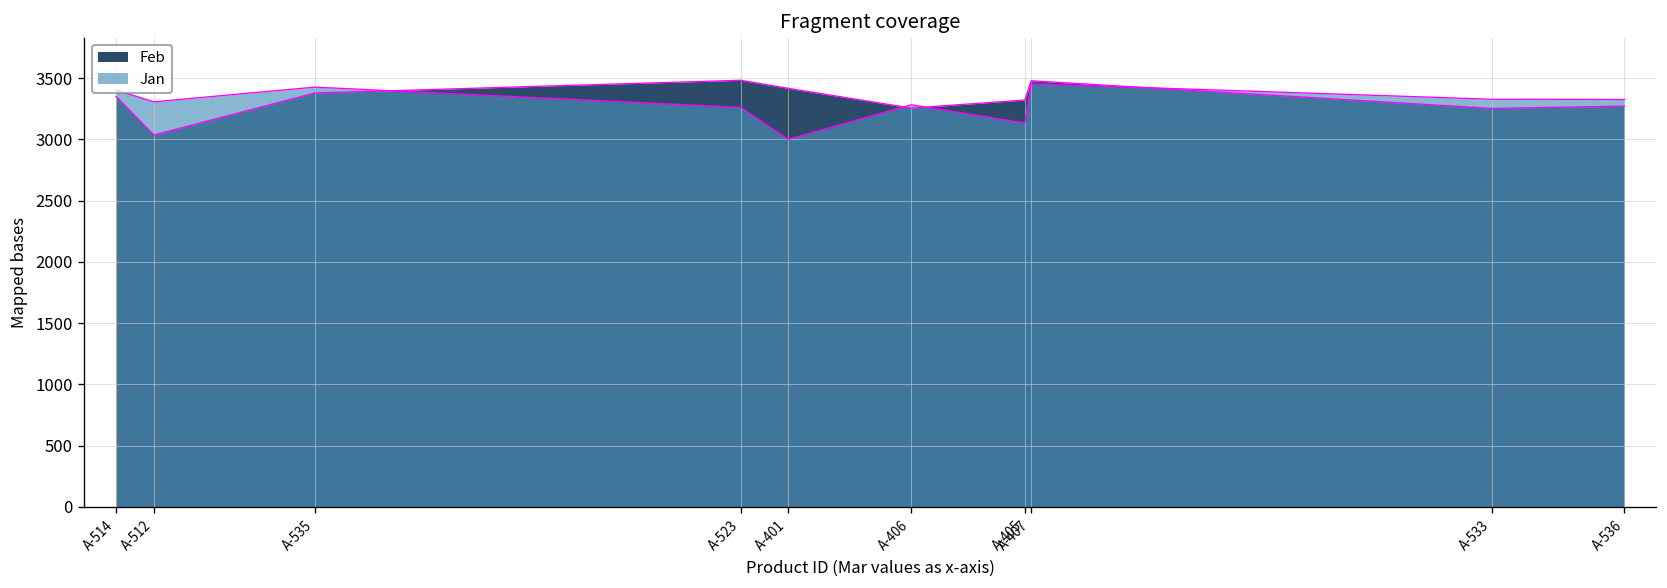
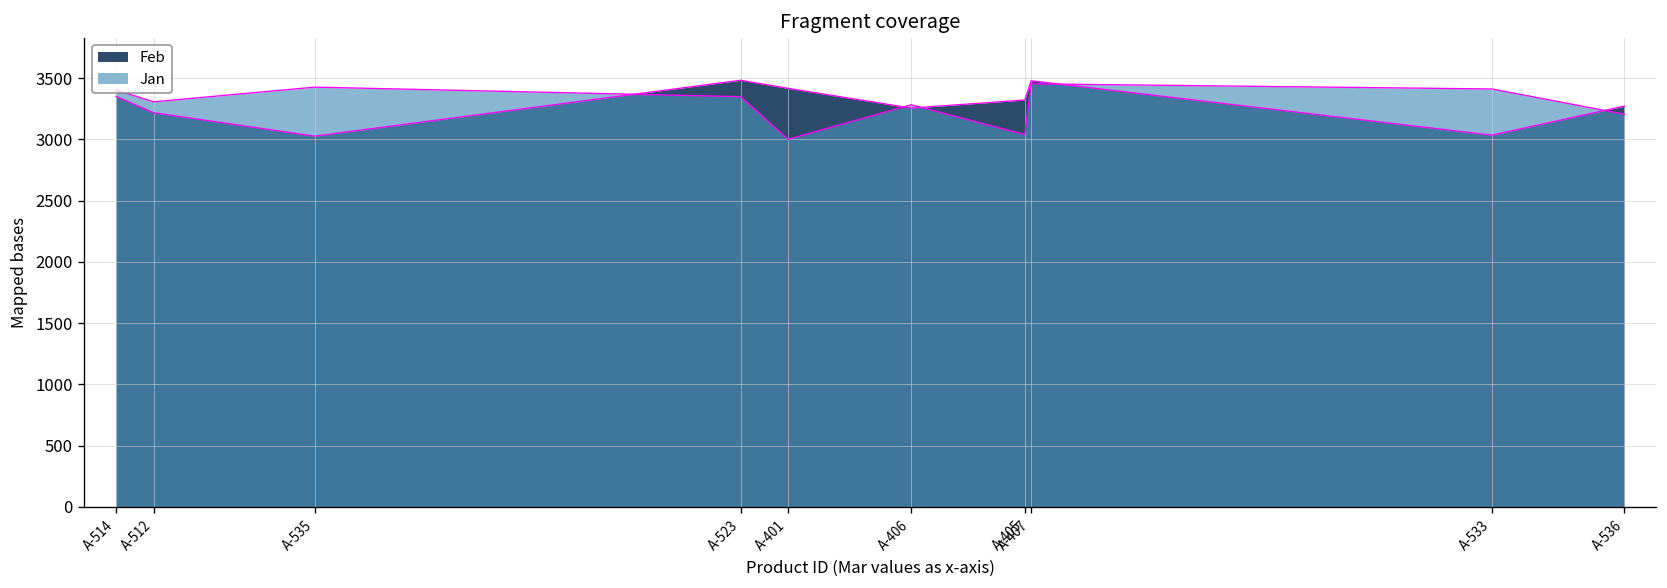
Feb, A-512: 3040 -> 3220
Feb, A-535: 3380 -> 3030
Jan, A-523: 3260 -> 3350
Jan, A-405: 3130 -> 3040
Feb, A-533: 3250 -> 3030
Jan, A-533: 3330 -> 3410
Jan, A-536: 3330 -> 3210
